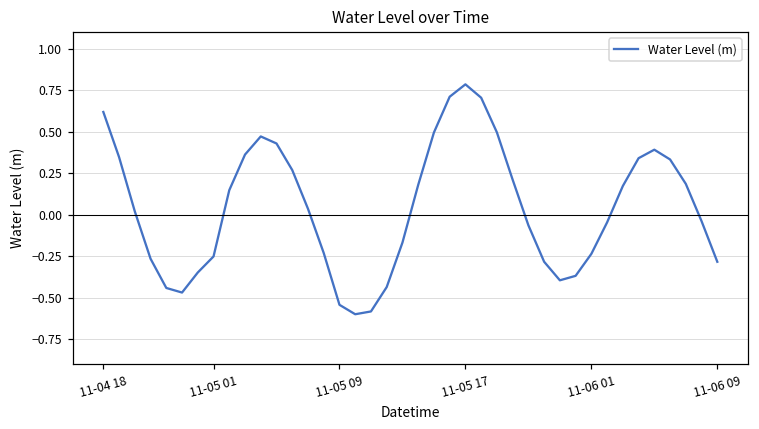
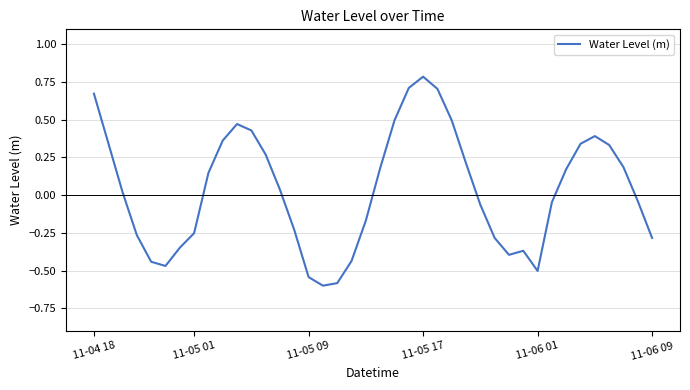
11-04 18: 0.62 -> 0.67
11-06 01: -0.24 -> -0.50
